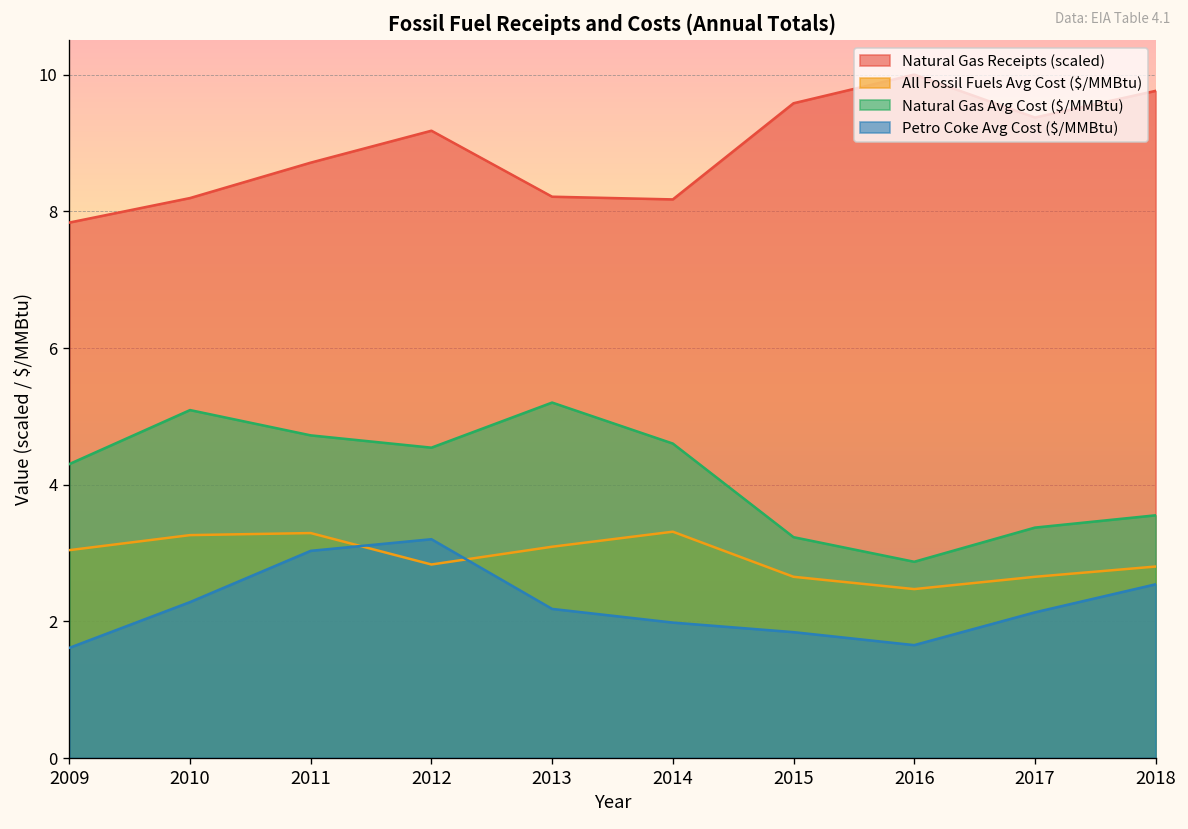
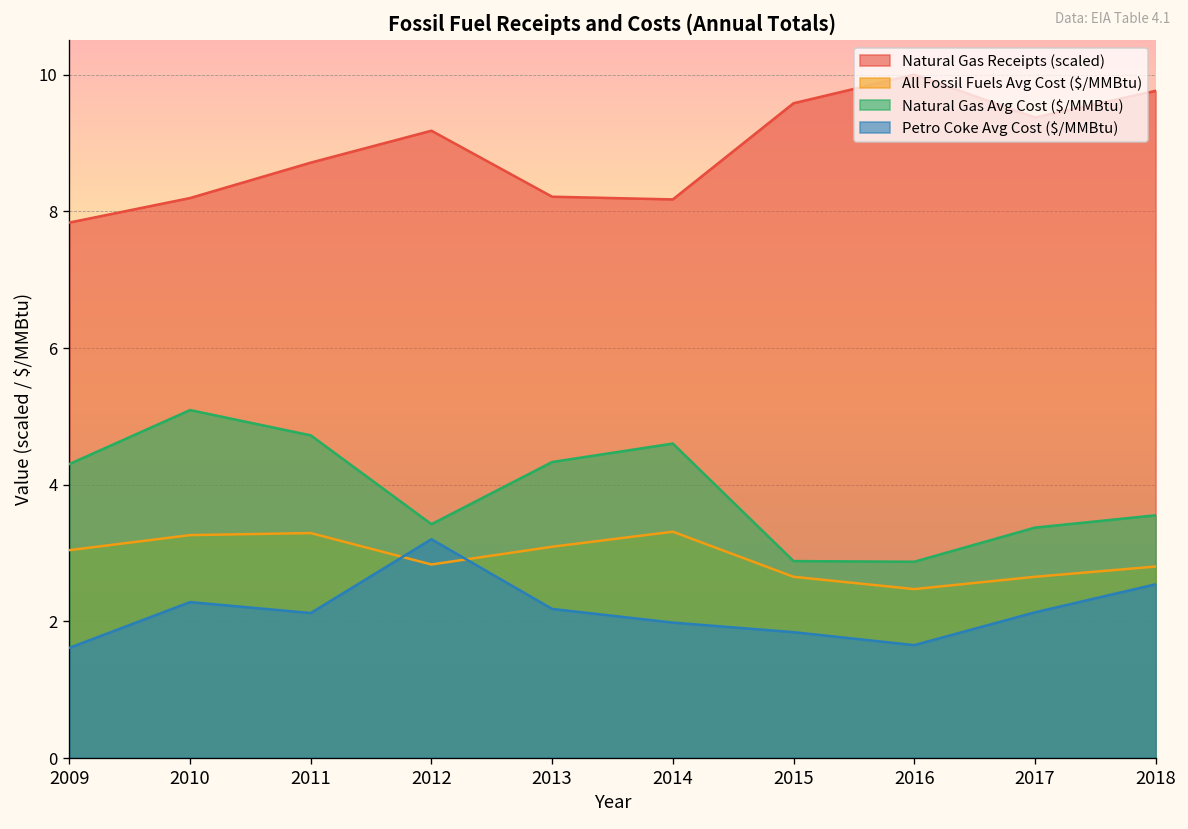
Petro Coke Avg Cost ($/MMBtu), 2011: 3.0 -> 2.1
Natural Gas Avg Cost ($/MMBtu), 2012: 4.5 -> 3.4
Natural Gas Avg Cost ($/MMBtu), 2013: 5.2 -> 4.3
Natural Gas Avg Cost ($/MMBtu), 2015: 3.2 -> 2.9
